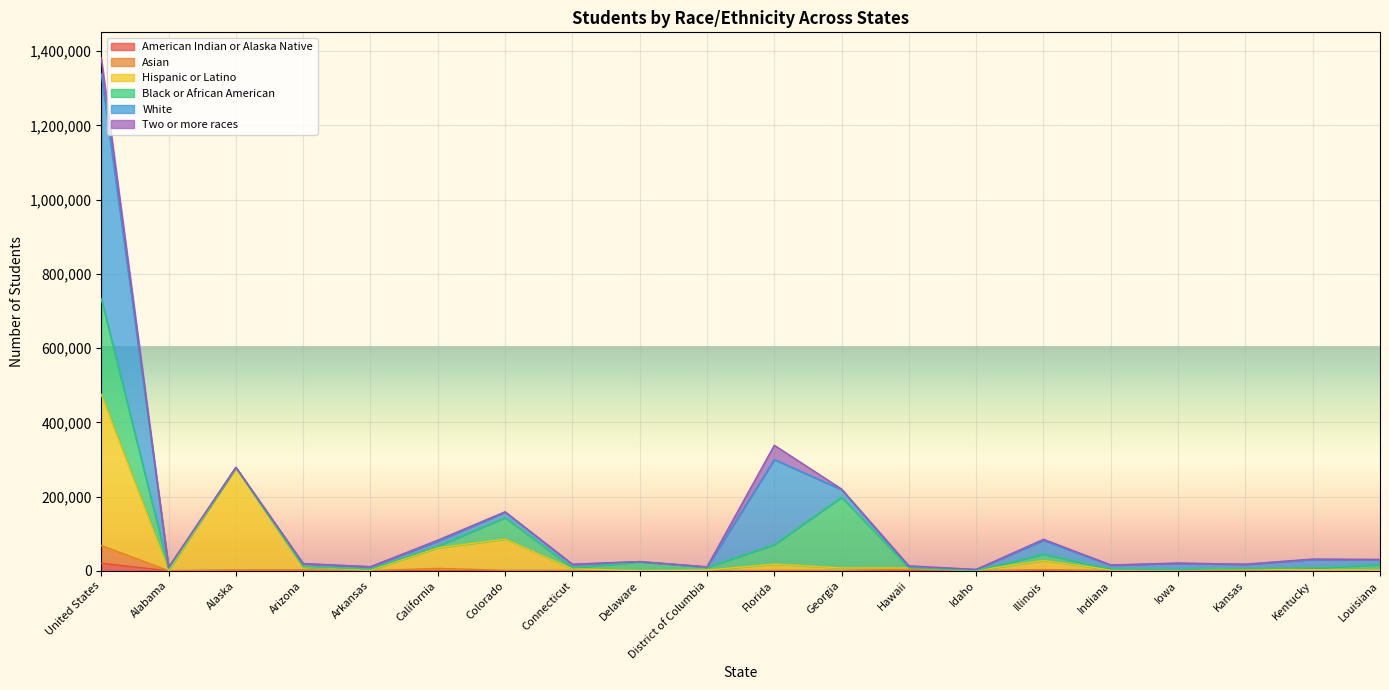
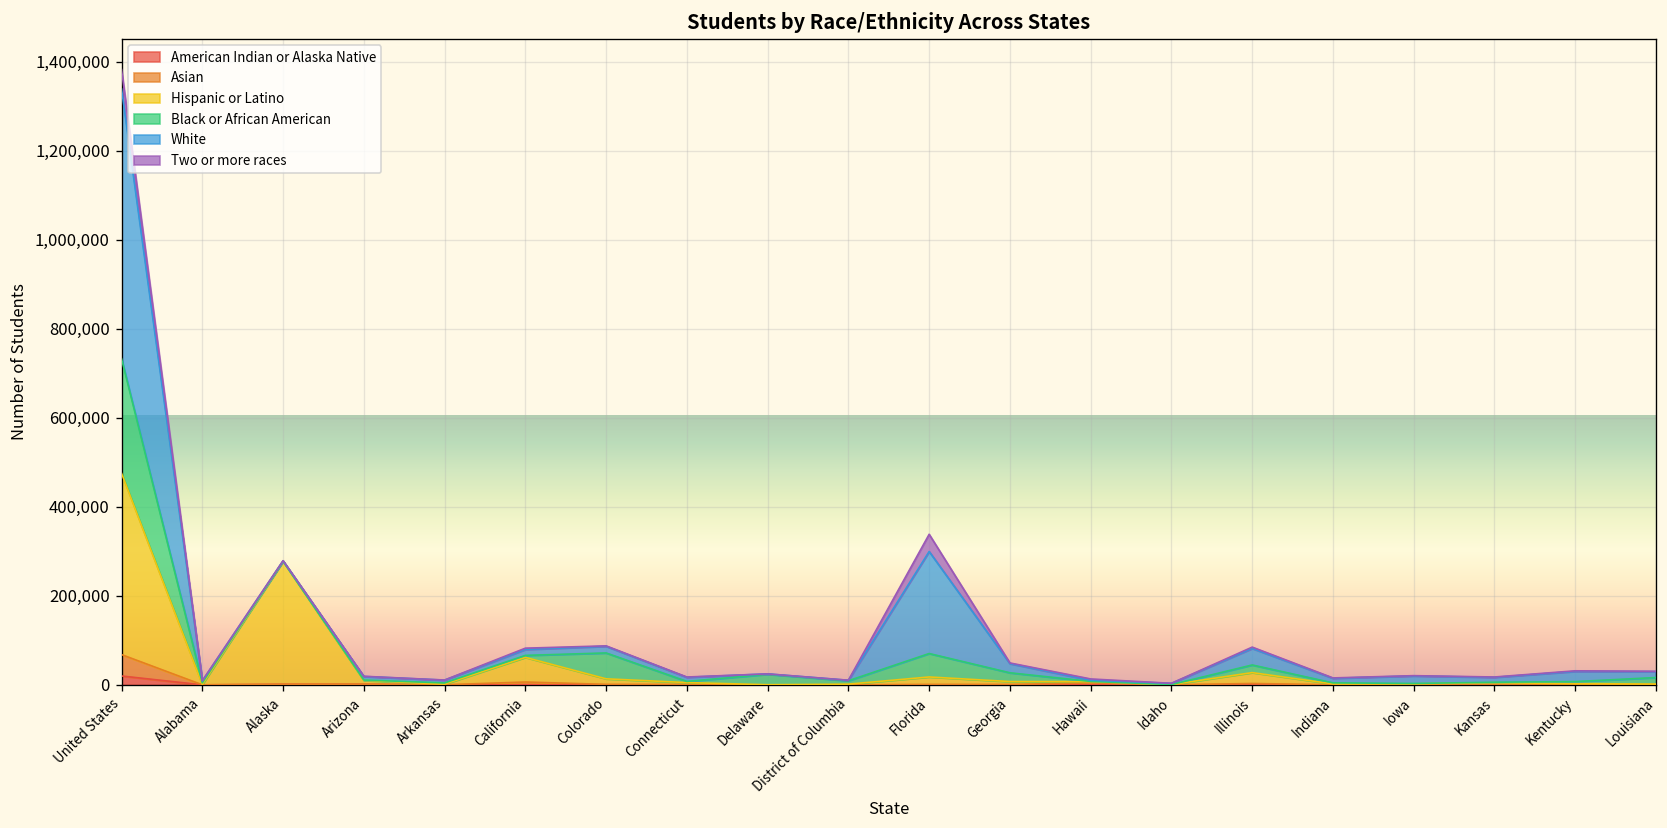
Hispanic or Latino, Colorado: 80,000 -> 10,000
Black or African American, Georgia: 190,000 -> 20,000
